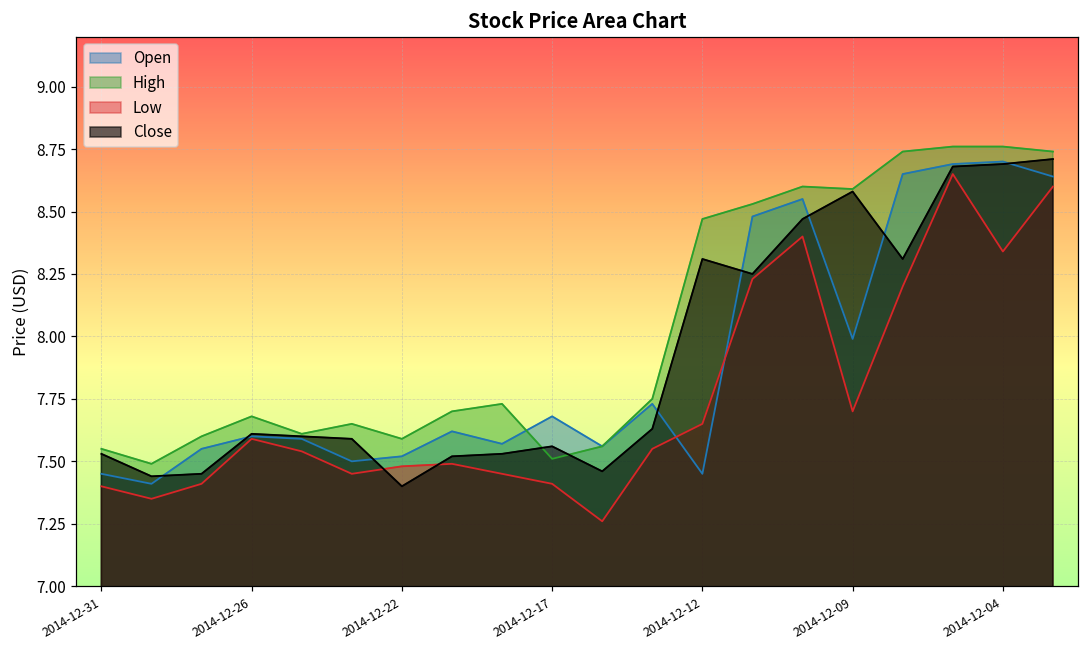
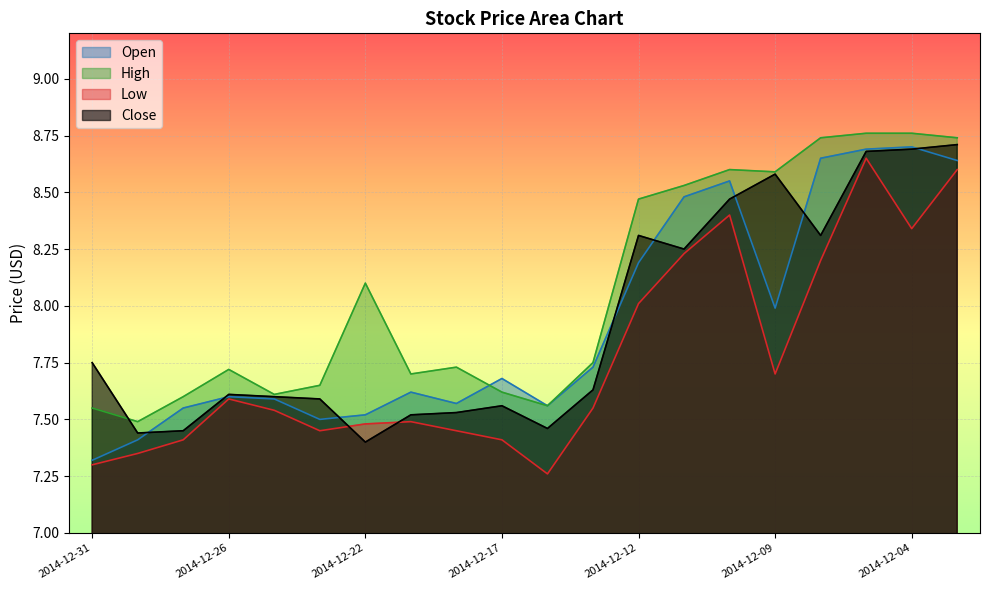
Open, 2014-12-31: 7.45 -> 7.32
Low, 2014-12-31: 7.4 -> 7.3
Close, 2014-12-31: 7.53 -> 7.75
High, 2014-12-26: 7.68 -> 7.72
High, 2014-12-22: 7.59 -> 8.10
High, 2014-12-17: 7.51 -> 7.62
Open, 2014-12-12: 7.45 -> 8.19
Low, 2014-12-12: 7.65 -> 8.01
